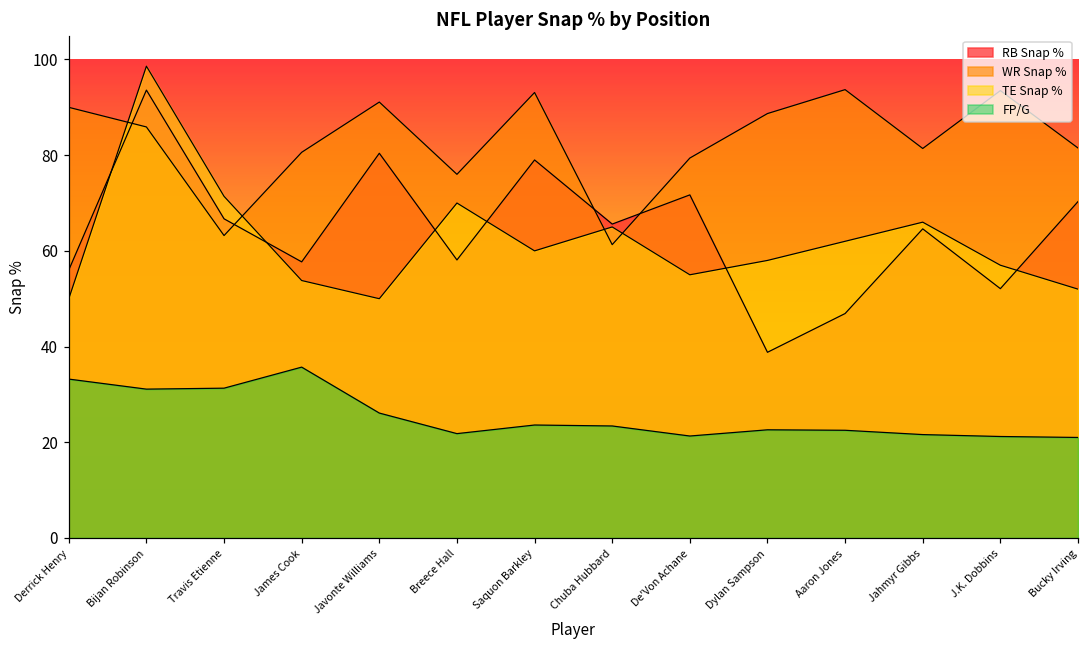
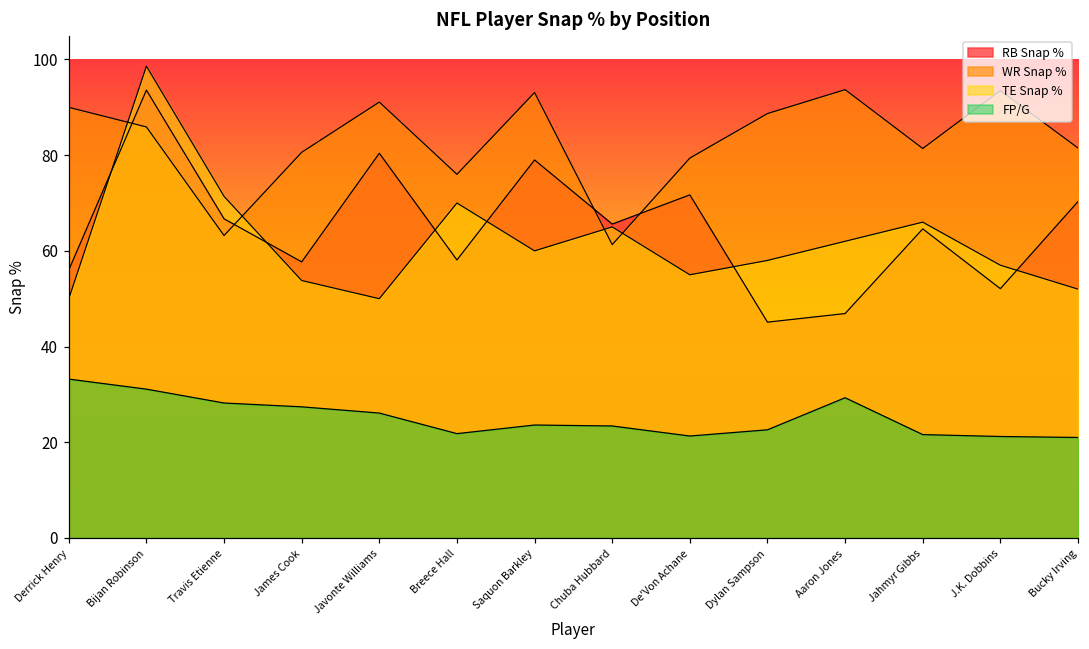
FP/G, Travis Etienne: 31 -> 28
FP/G, James Cook: 36 -> 27
RB Snap %, Dylan Sampson: 39 -> 45
FP/G, Aaron Jones: 23 -> 29
